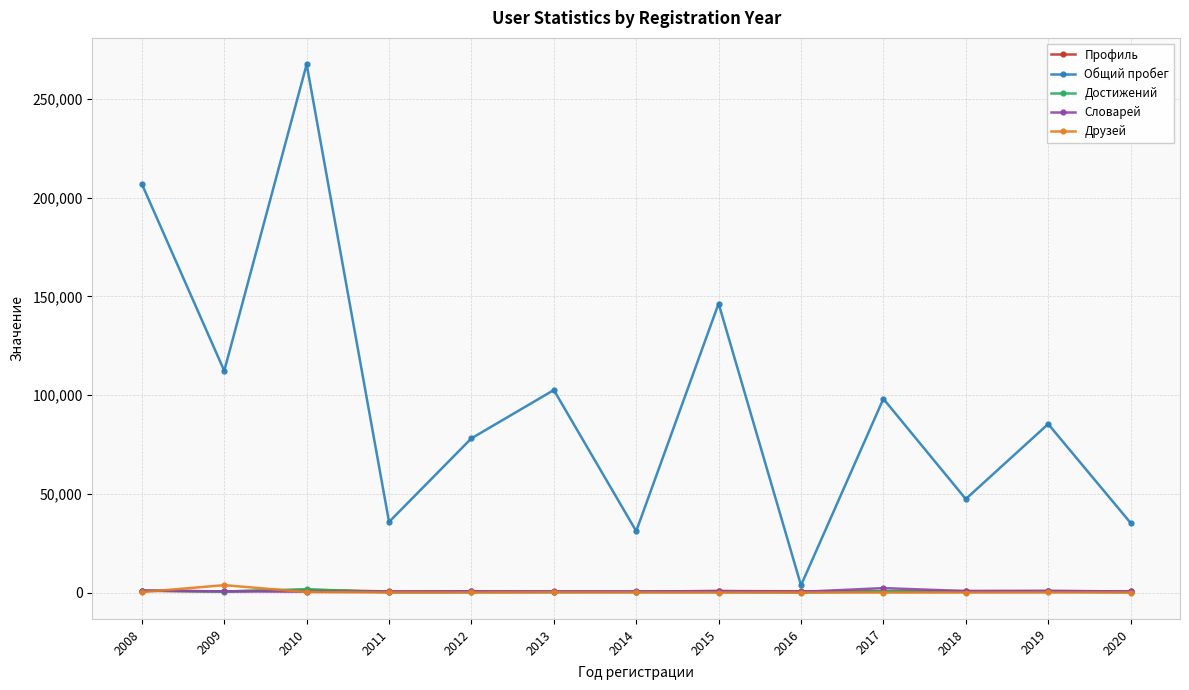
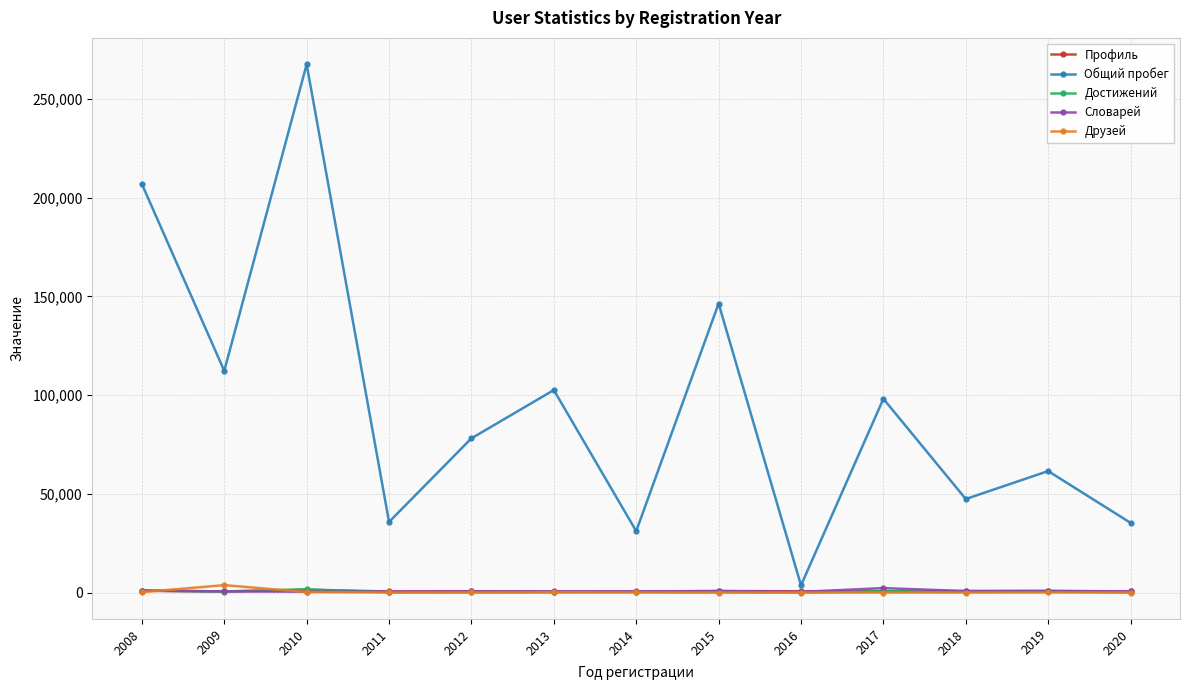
Общий пробег, 2019: 85,000 -> 62,000
